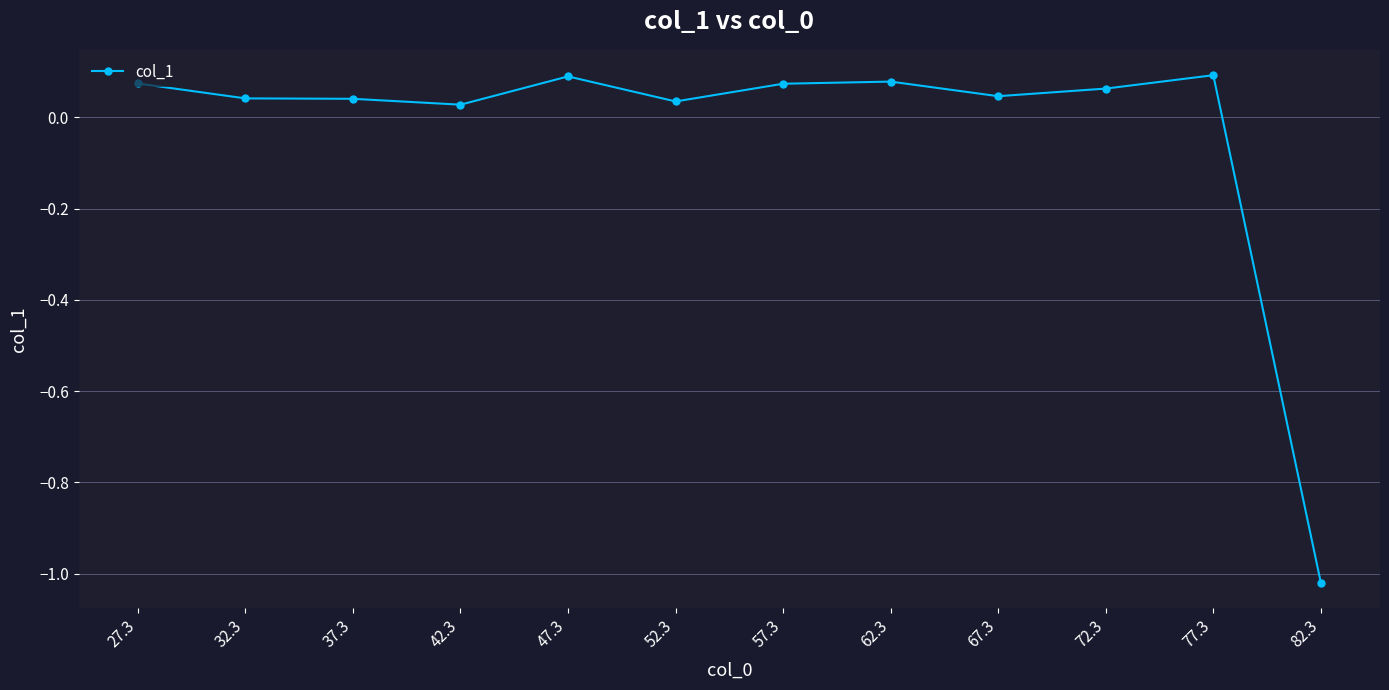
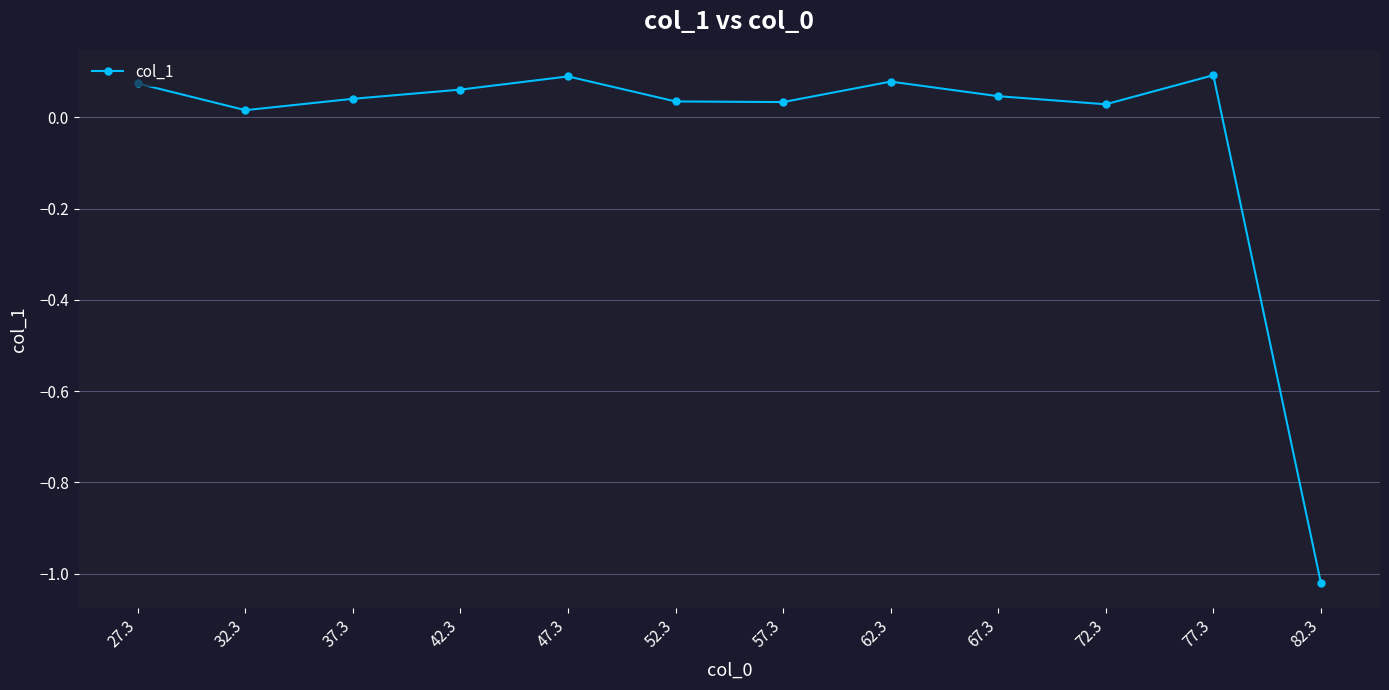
32.3: 0.04 -> 0.02
42.3: 0.03 -> 0.06
57.3: 0.07 -> 0.03
72.3: 0.06 -> 0.03
